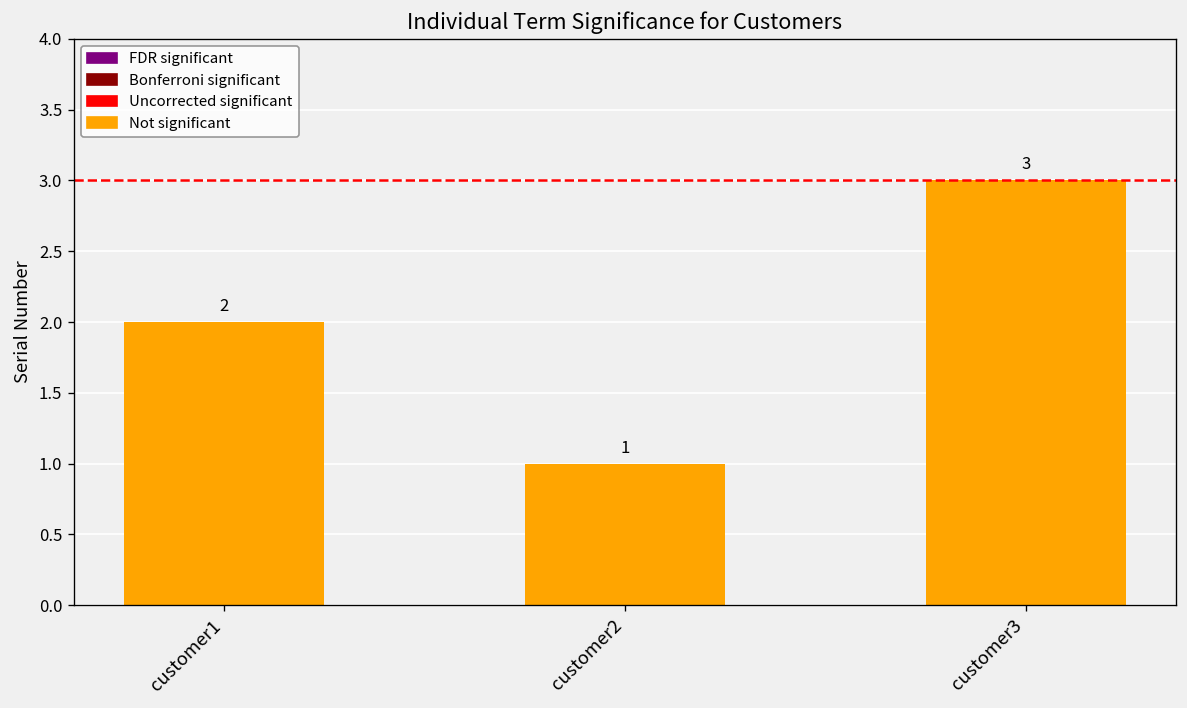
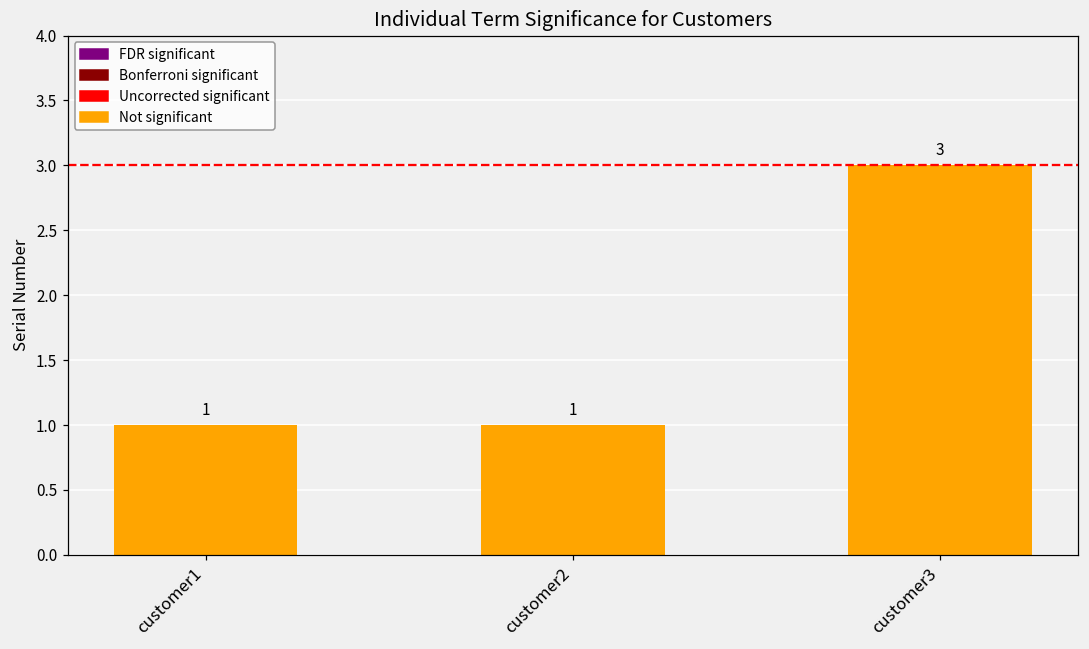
customer1: 2 -> 1
